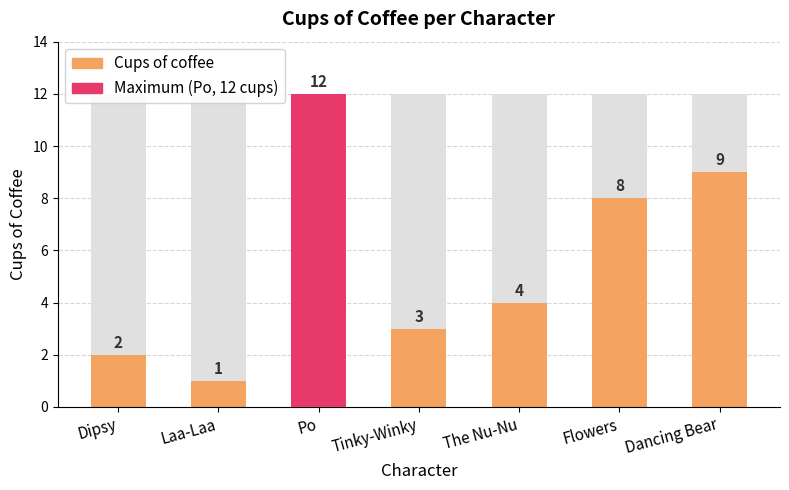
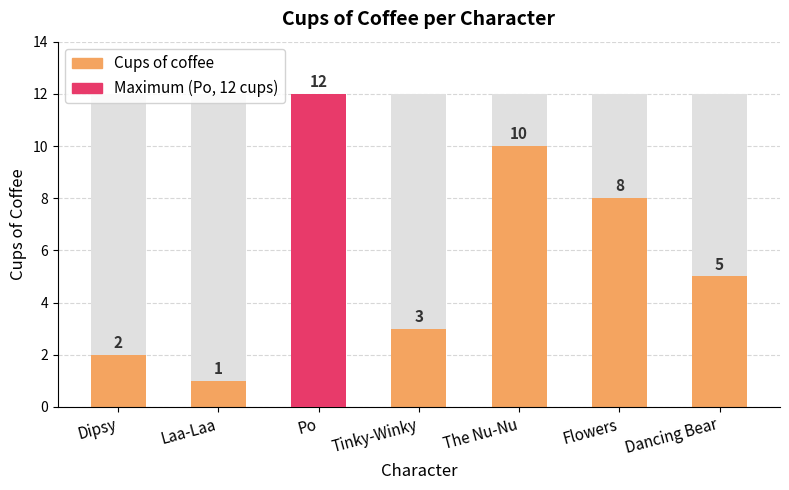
Cups of coffee, The Nu-Nu: 4 -> 10
Cups of coffee, Dancing Bear: 9 -> 5
